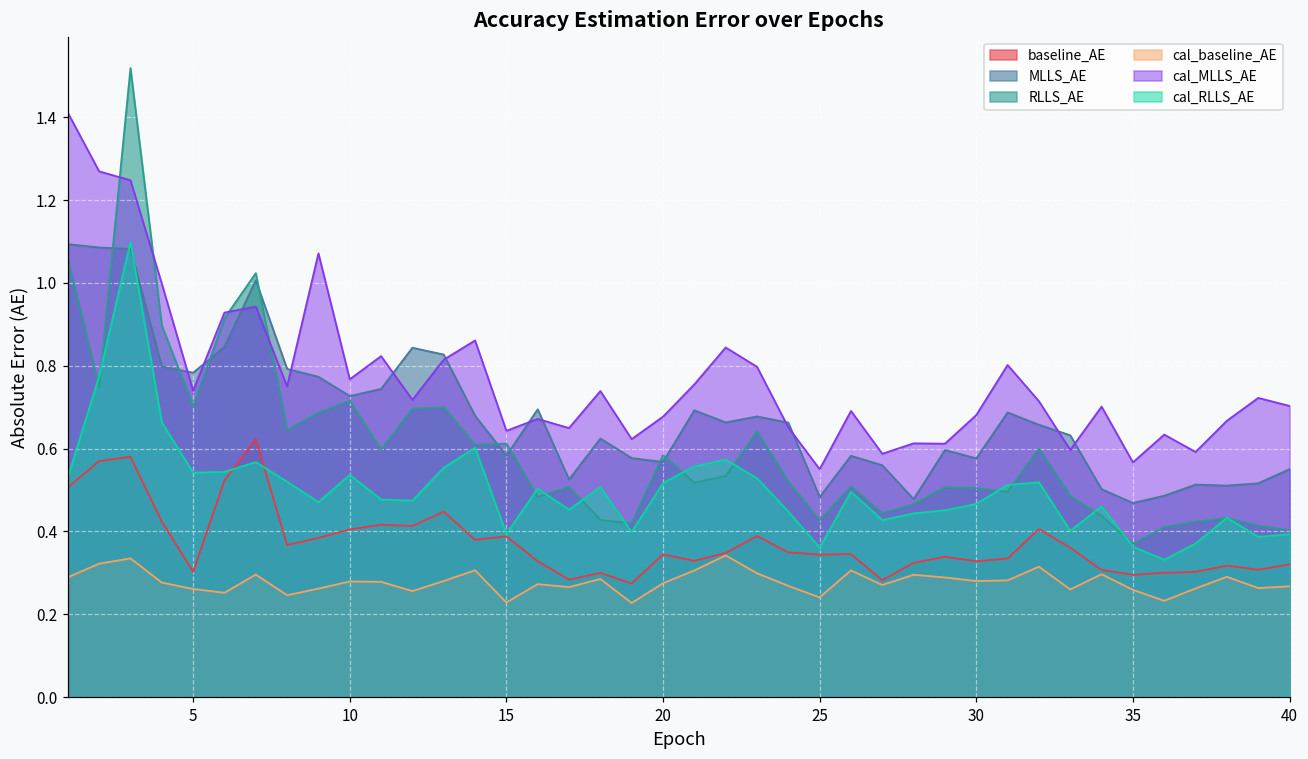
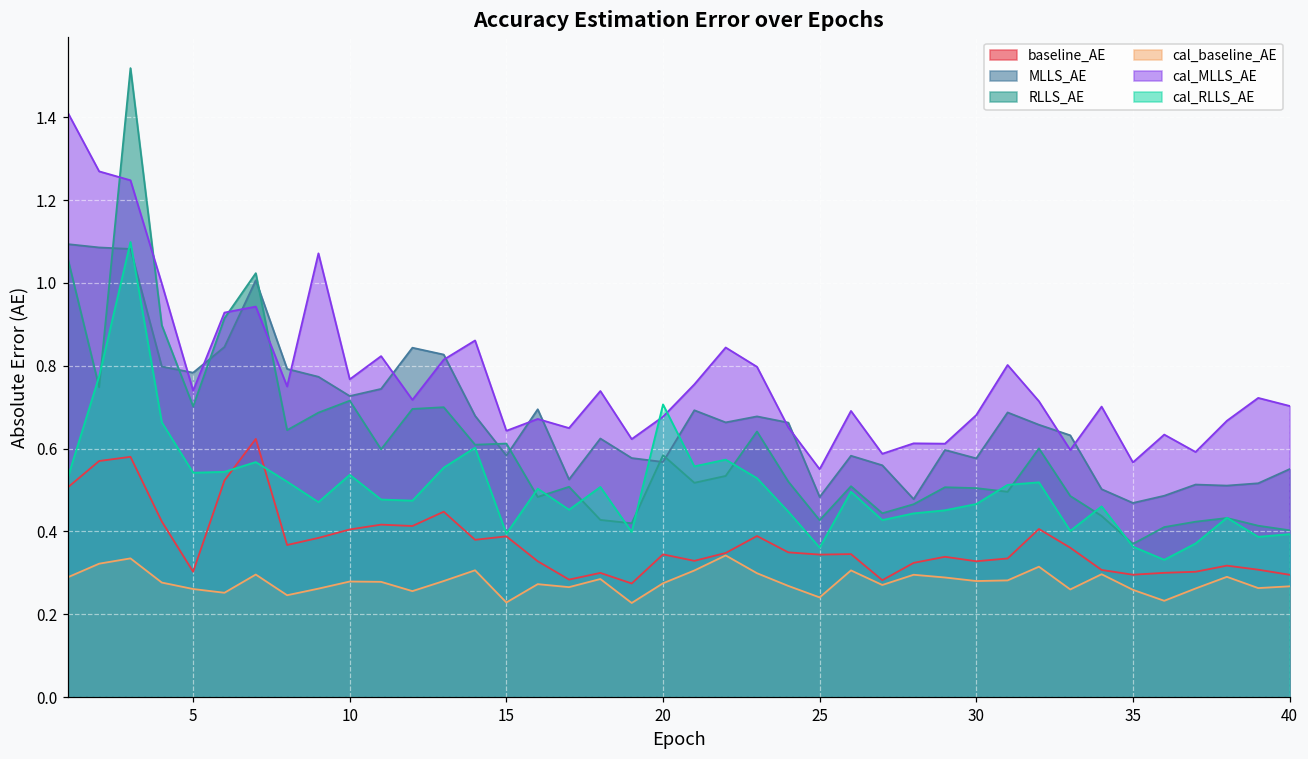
cal_RLLS_AE, 20: 0.52 -> 0.71
baseline_AE, 40: 0.32 -> 0.30
